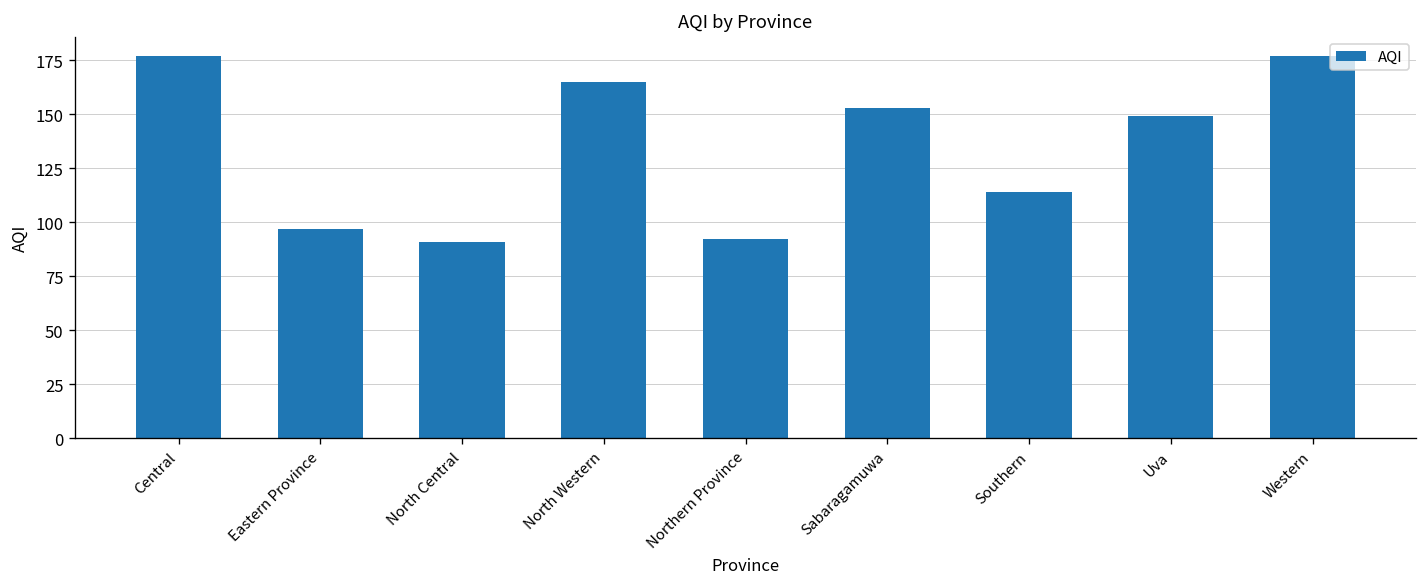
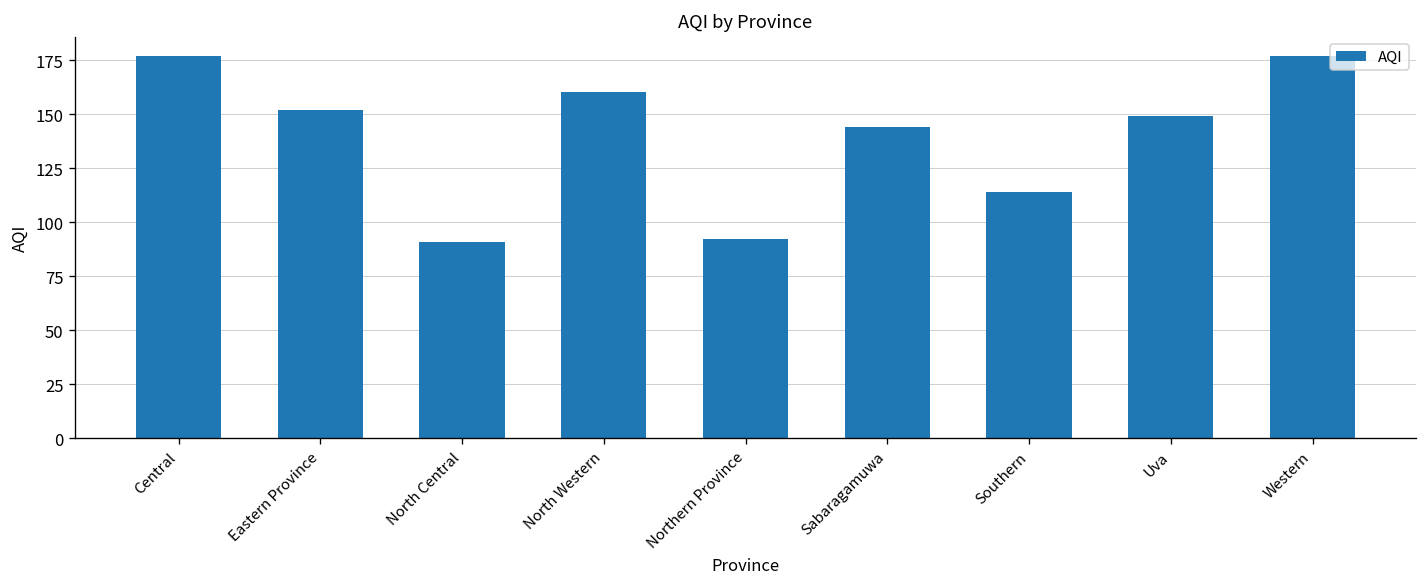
Eastern Province: 97 -> 152
North Western: 165 -> 160
Sabaragamuwa: 153 -> 144
